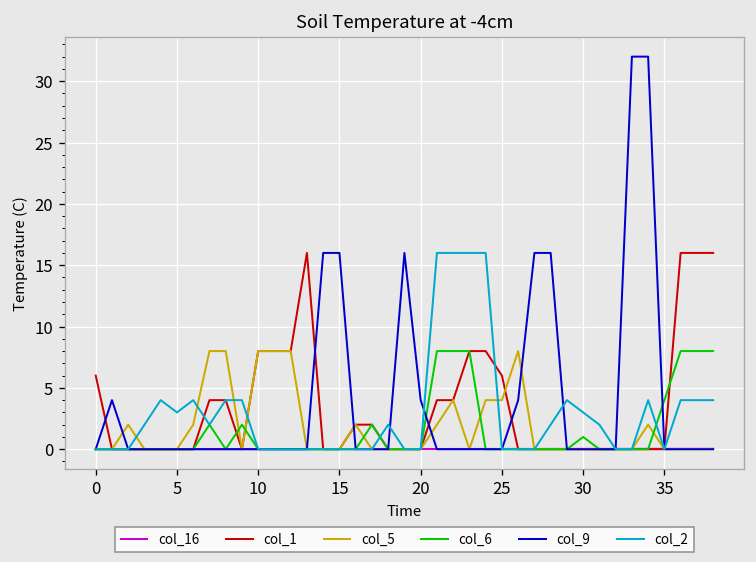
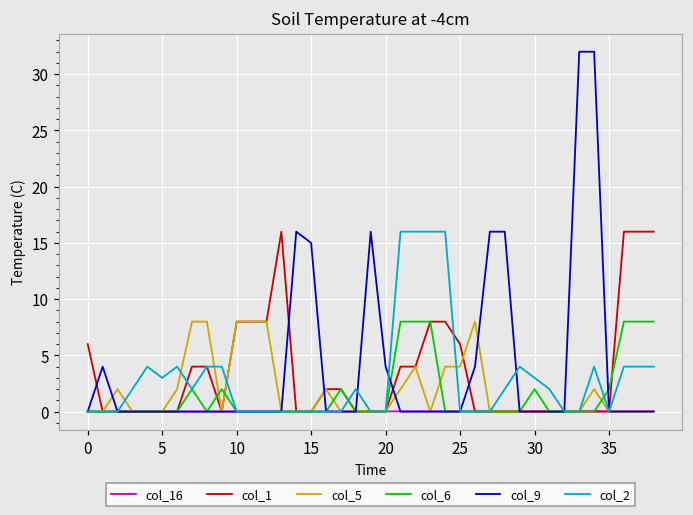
col_9, 15: 16 -> 15
col_6, 30: 1 -> 2
col_6, 35: 4 -> 2
